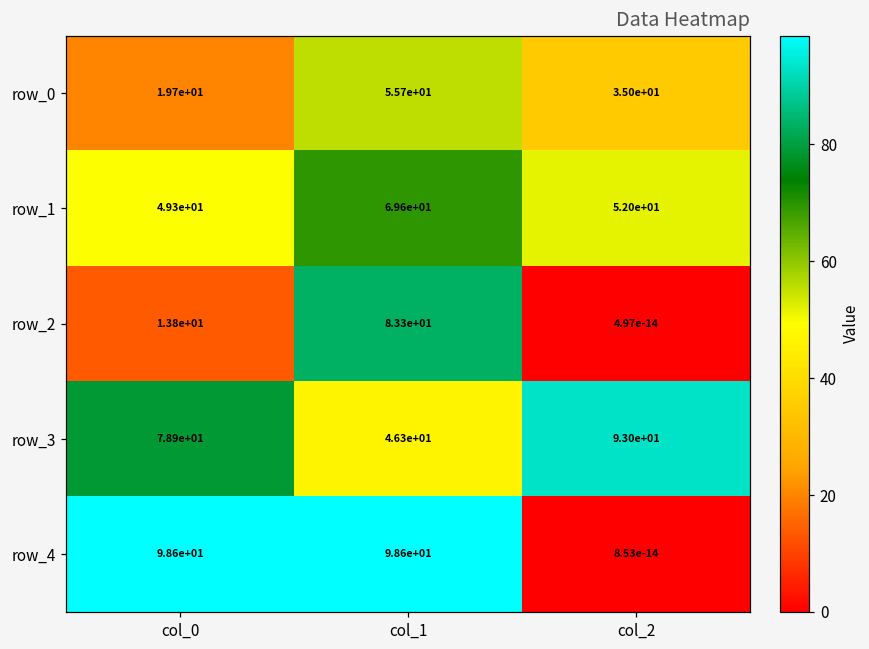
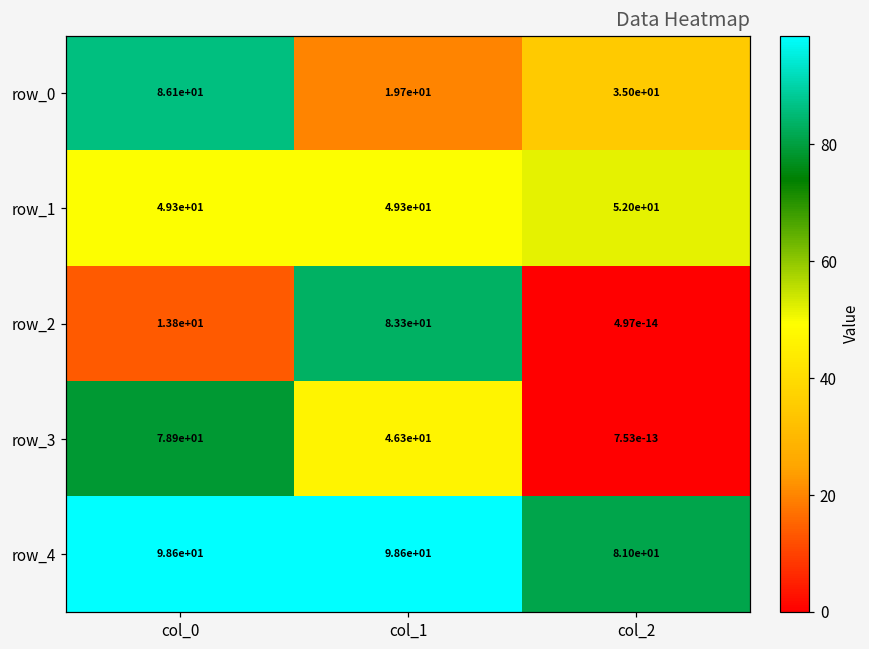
row_0, col_0: 1.97e+01 -> 8.61e+01
row_0, col_1: 5.57e+01 -> 1.97e+01
row_1, col_1: 6.96e+01 -> 4.93e+01
row_3, col_2: 9.30e+01 -> 7.53e-13
row_4, col_2: 8.53e-14 -> 8.10e+01
